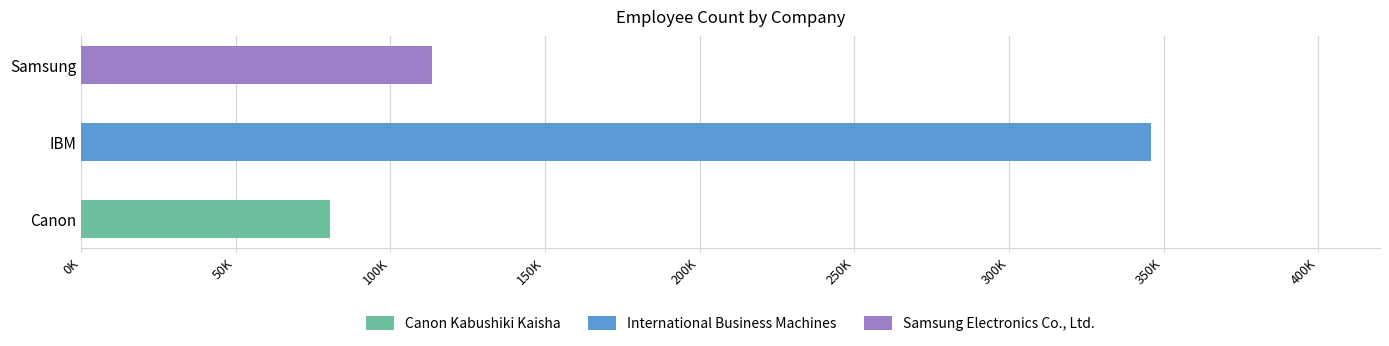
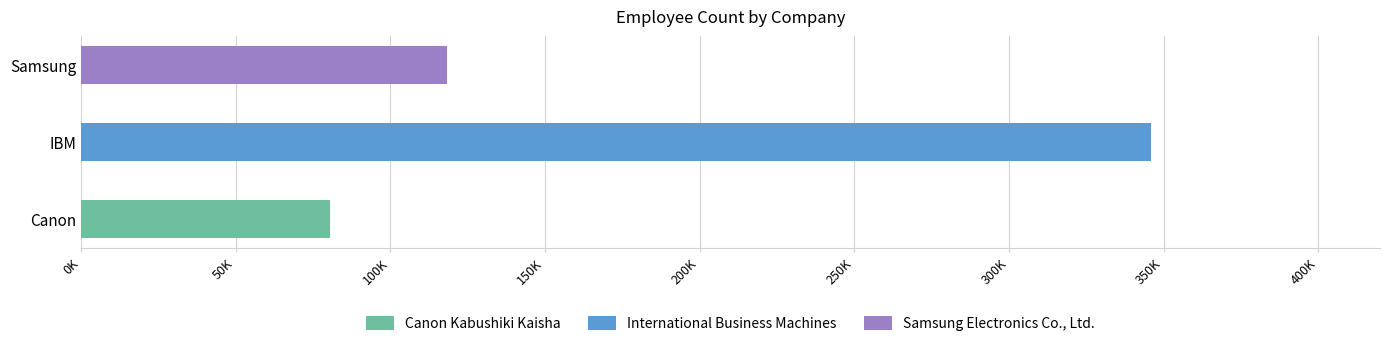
Samsung: 113000 -> 118000
